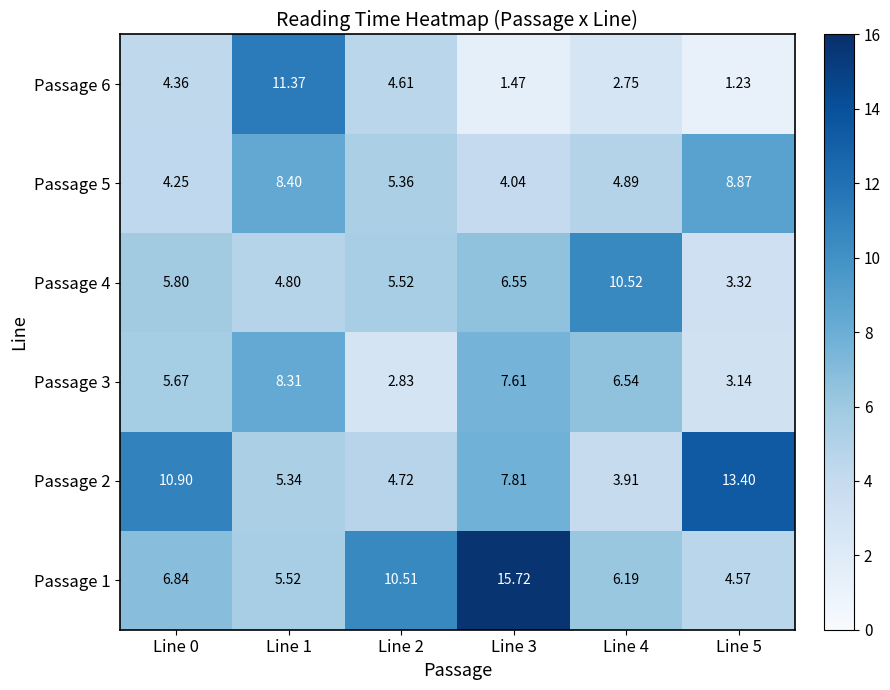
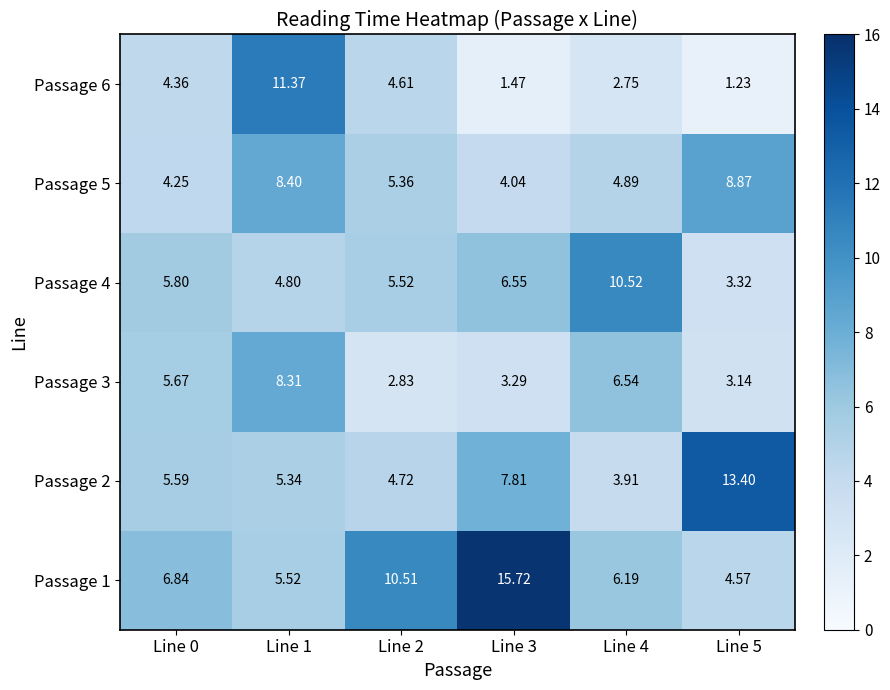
Passage 3, Line 3: 7.61 -> 3.29
Passage 2, Line 0: 10.90 -> 5.59
